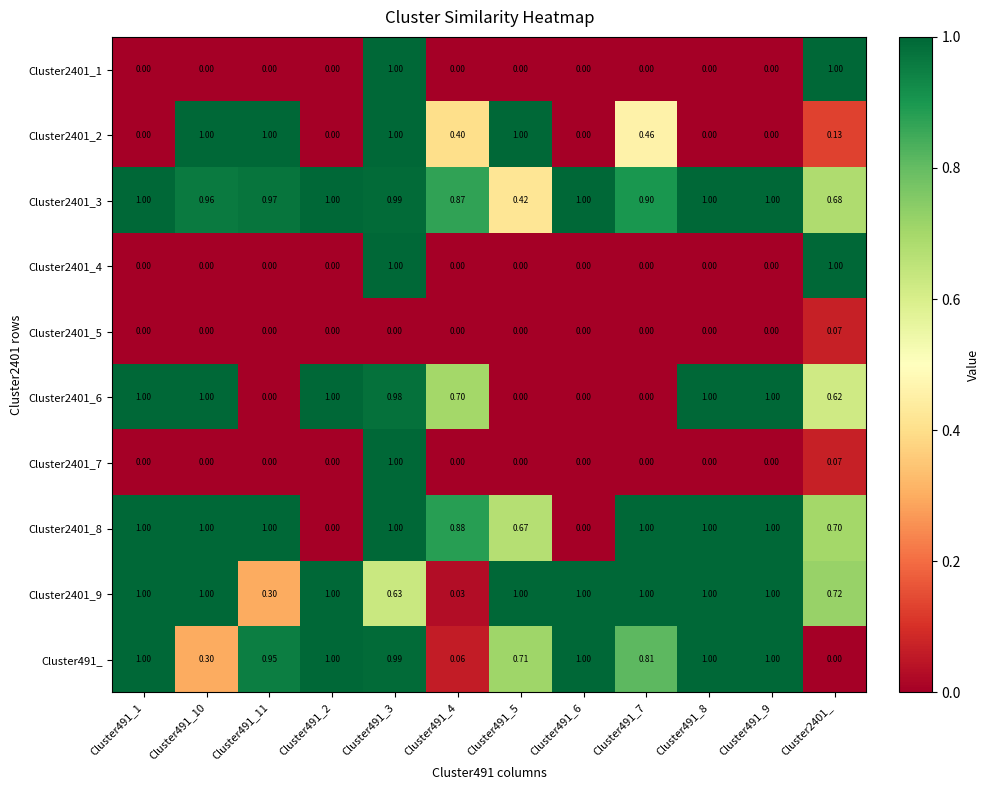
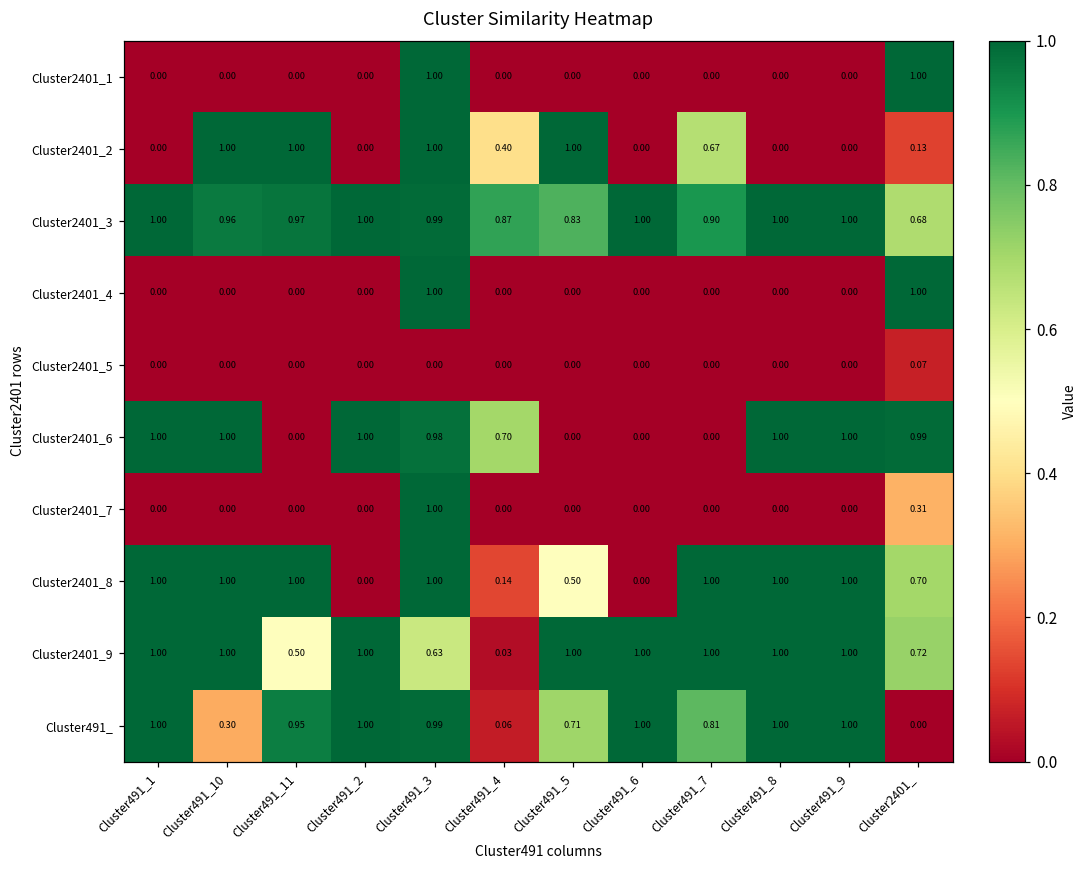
Cluster2401_2, Cluster491_7: 0.46 -> 0.67
Cluster2401_3, Cluster491_5: 0.42 -> 0.83
Cluster2401_6, Cluster2401_: 0.62 -> 0.99
Cluster2401_7, Cluster2401_: 0.07 -> 0.31
Cluster2401_8, Cluster491_4: 0.88 -> 0.14
Cluster2401_8, Cluster491_5: 0.67 -> 0.50
Cluster2401_9, Cluster491_11: 0.30 -> 0.50
